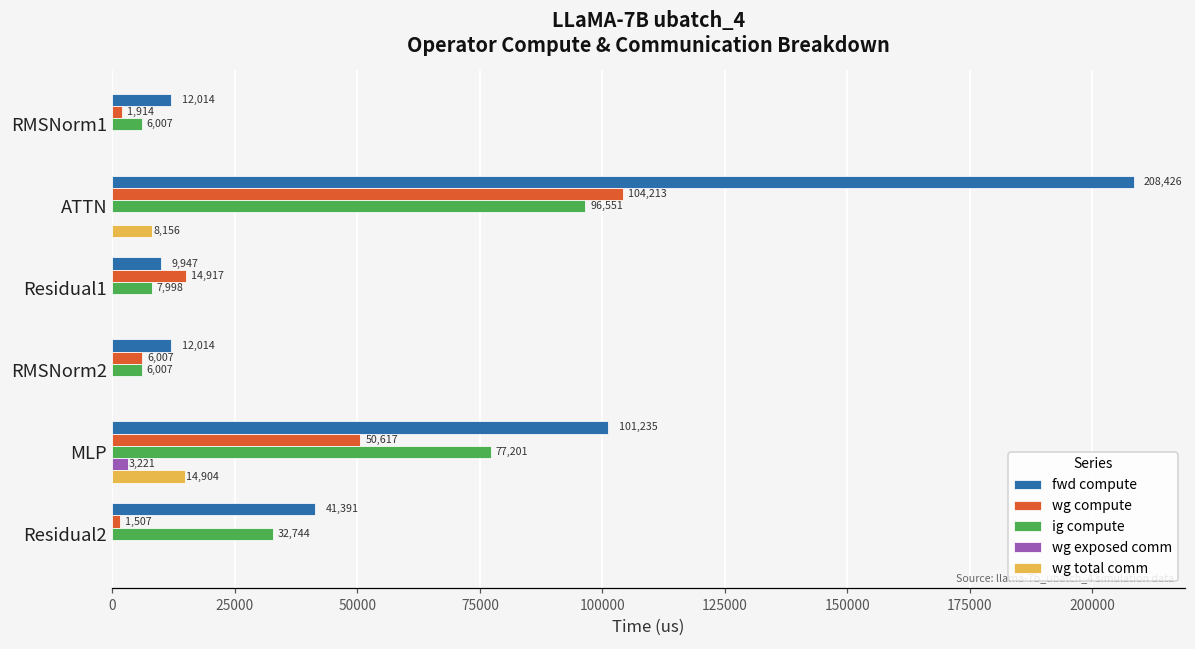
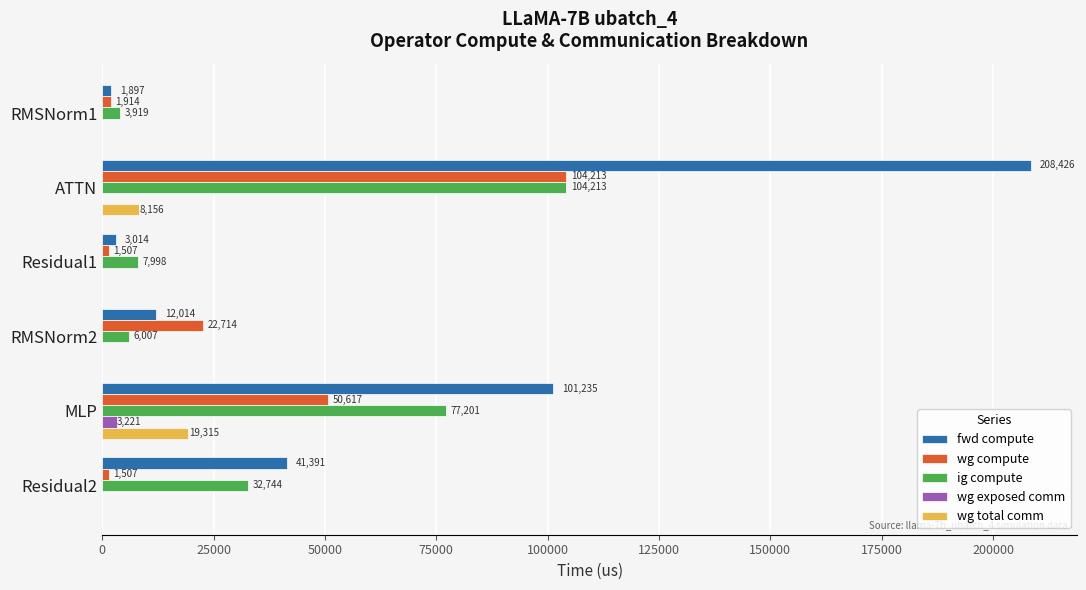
fwd compute, RMSNorm1: 12,014 -> 1,897
ig compute, RMSNorm1: 6,007 -> 3,919
ig compute, ATTN: 96,551 -> 104,213
fwd compute, Residual1: 9,947 -> 3,014
wg compute, Residual1: 14,917 -> 1,507
wg compute, RMSNorm2: 6,007 -> 22,714
wg total comm, MLP: 14,904 -> 19,315
